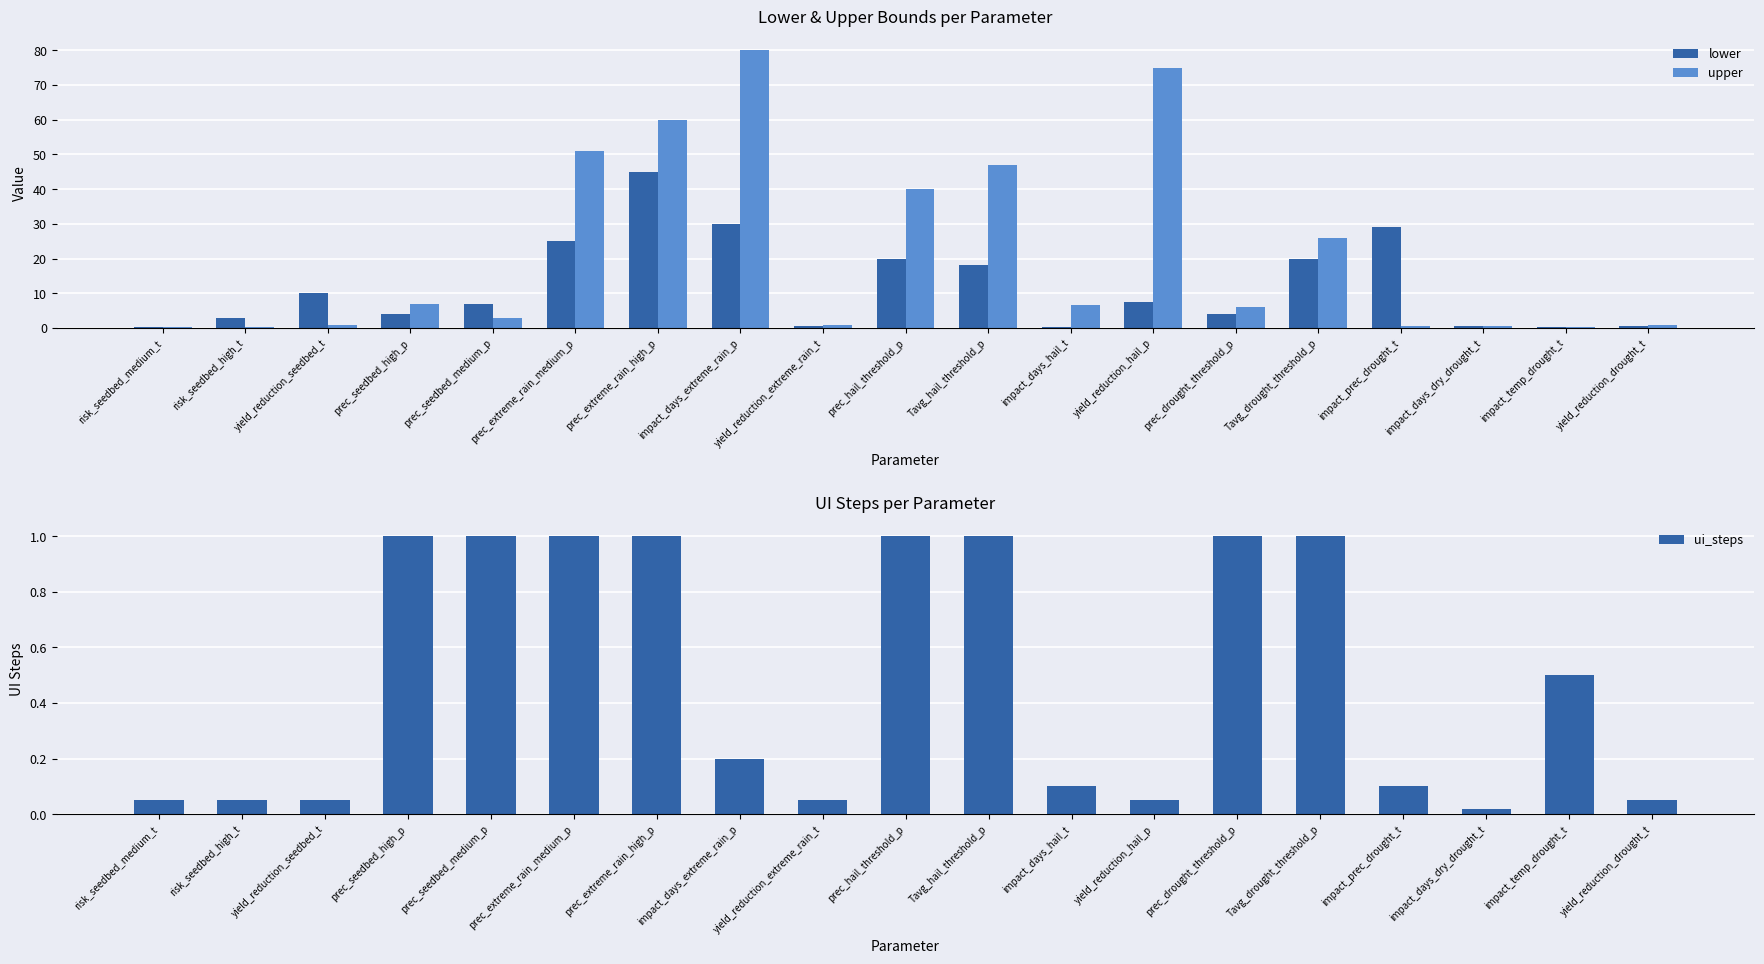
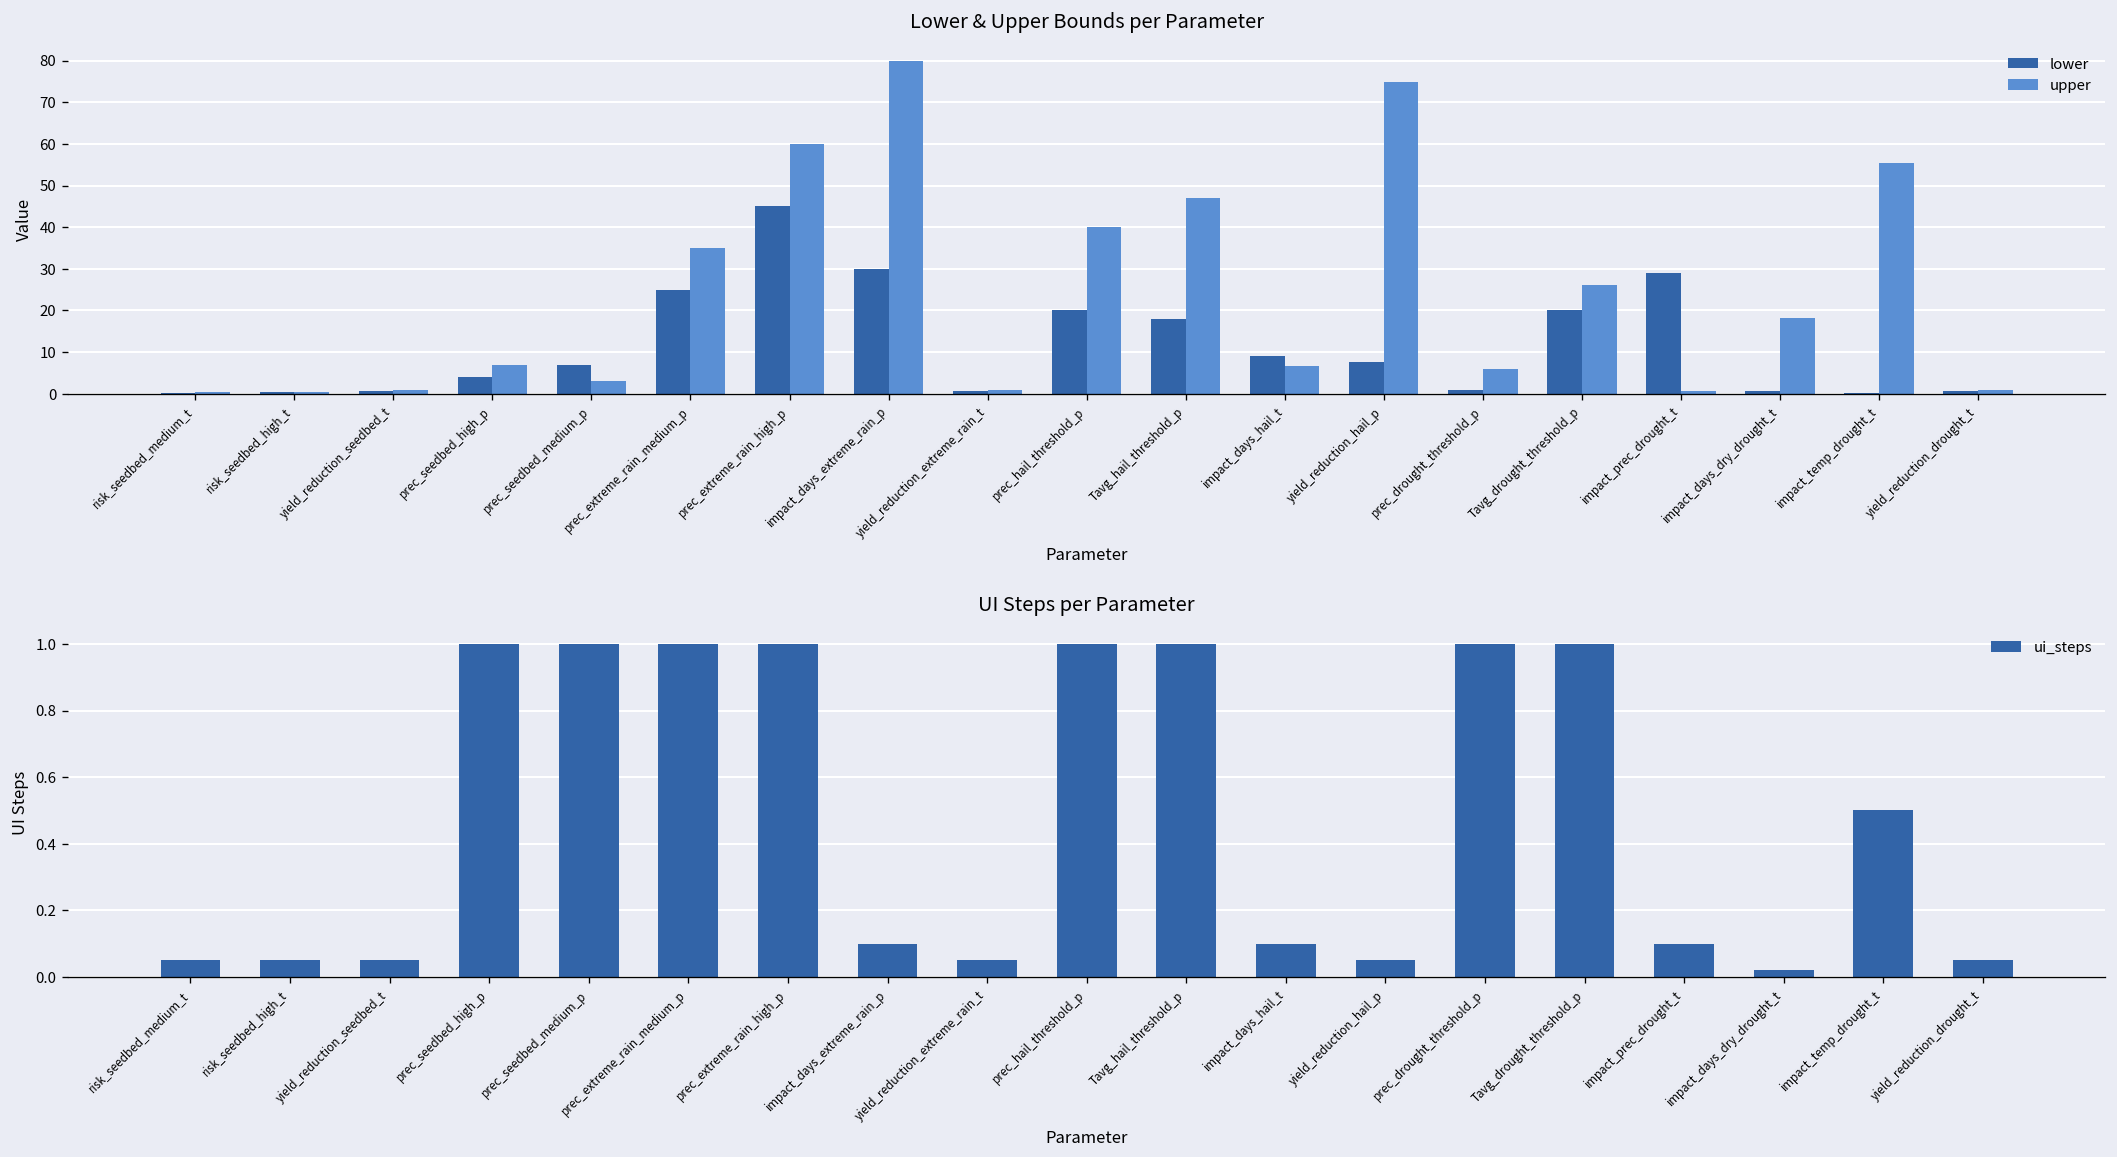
Lower & Upper Bounds per Parameter, lower, risk_seedbed_high_t: 3 -> 0
Lower & Upper Bounds per Parameter, lower, yield_reduction_seedbed_t: 10 -> 1
Lower & Upper Bounds per Parameter, upper, prec_extreme_rain_medium_p: 51 -> 35
Lower & Upper Bounds per Parameter, lower, impact_days_hail_t: 0 -> 9
Lower & Upper Bounds per Parameter, lower, prec_drought_threshold_p: 4 -> 1
Lower & Upper Bounds per Parameter, upper, impact_days_dry_drought_t: 1 -> 18
Lower & Upper Bounds per Parameter, upper, impact_temp_drought_t: 0 -> 55
UI Steps per Parameter, impact_days_extreme_rain_p: 0.2 -> 0.1
